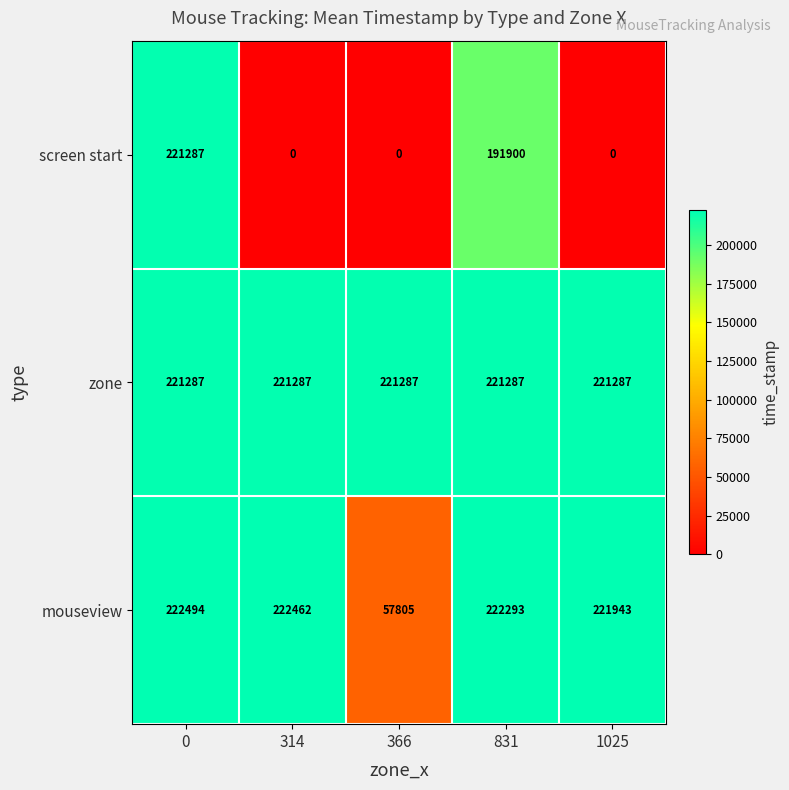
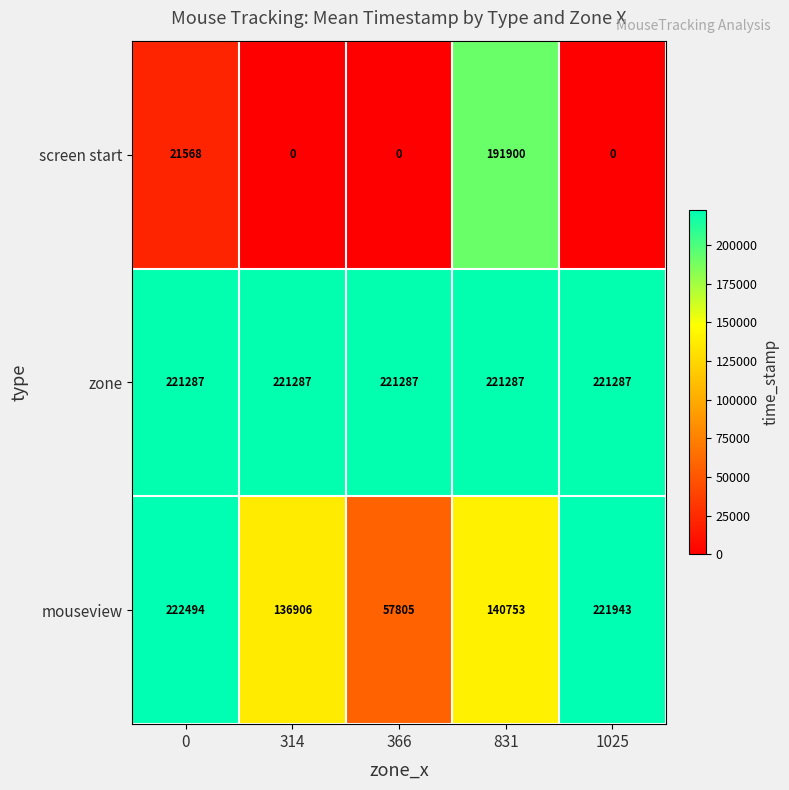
screen start, 0: 221287 -> 21568
mouseview, 314: 222462 -> 136906
mouseview, 831: 222293 -> 140753
